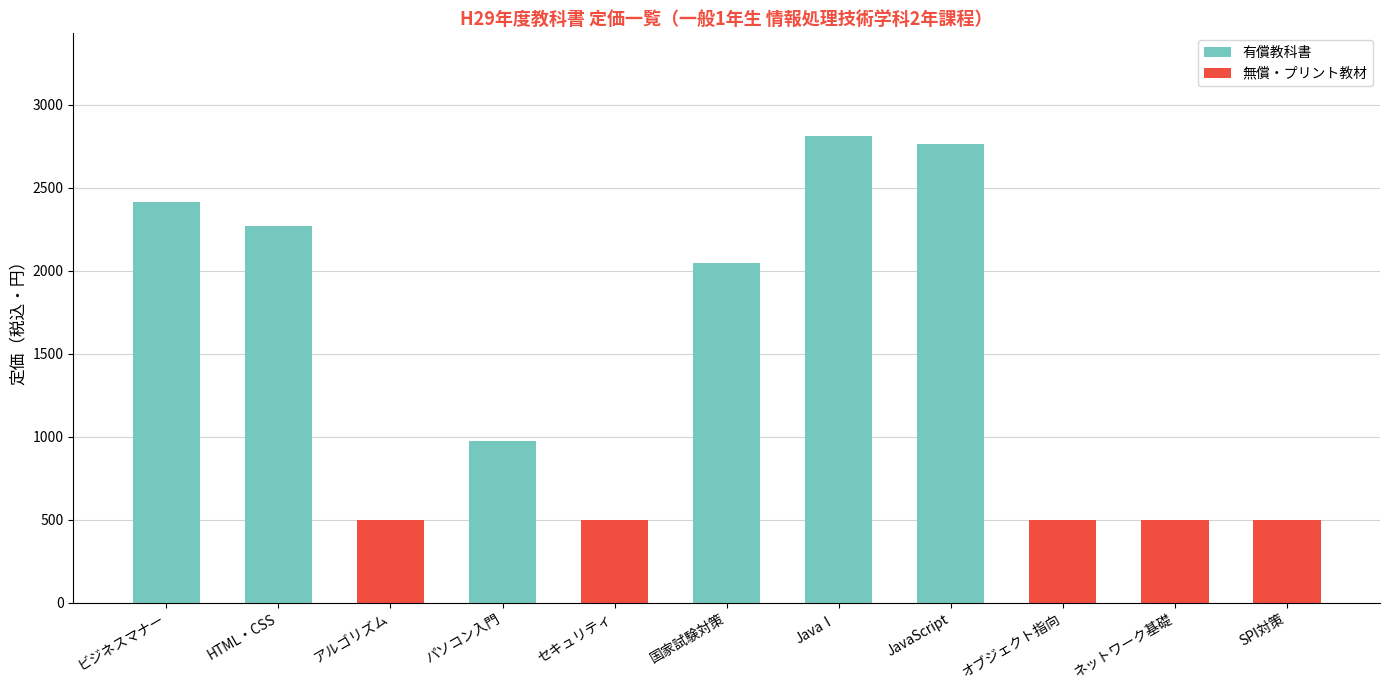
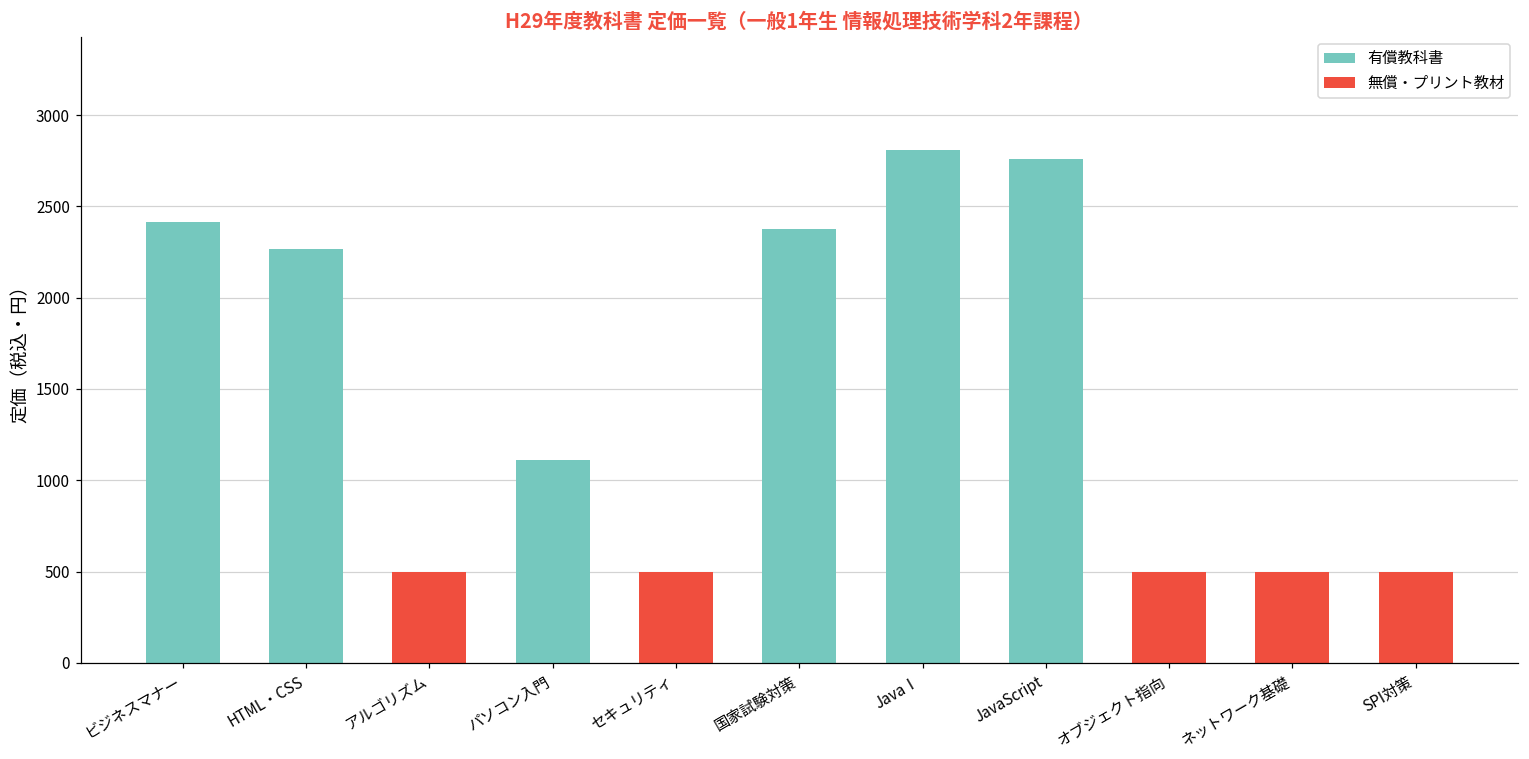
有償教科書, パソコン入門: 970 -> 1110
有償教科書, 国家試験対策: 2050 -> 2380
